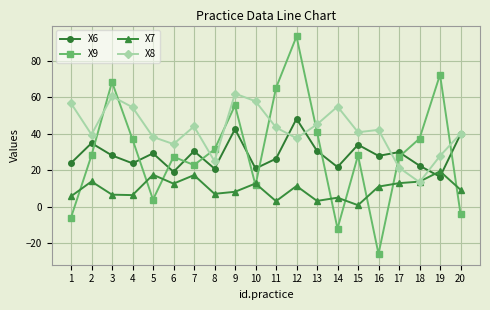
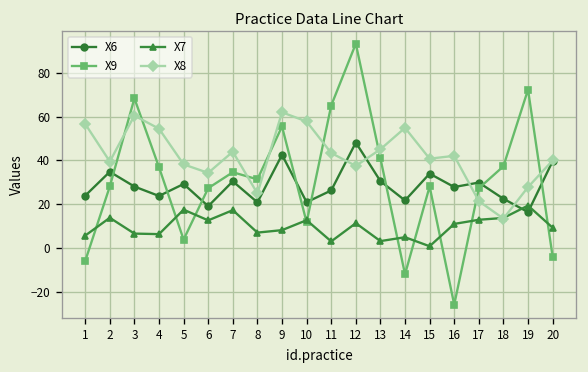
X9, 7: 23 -> 35
